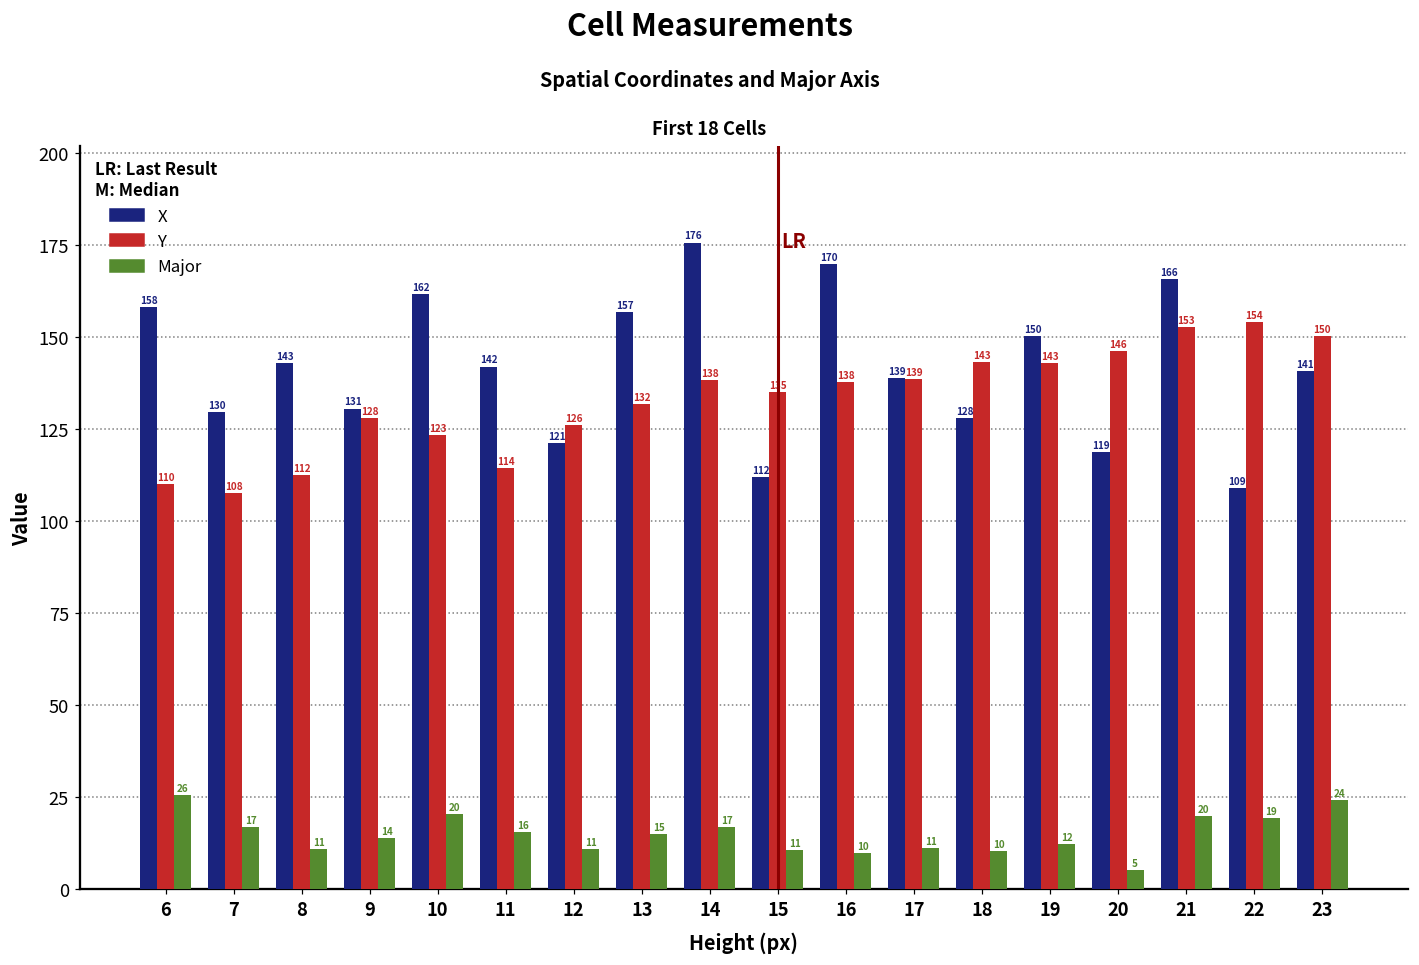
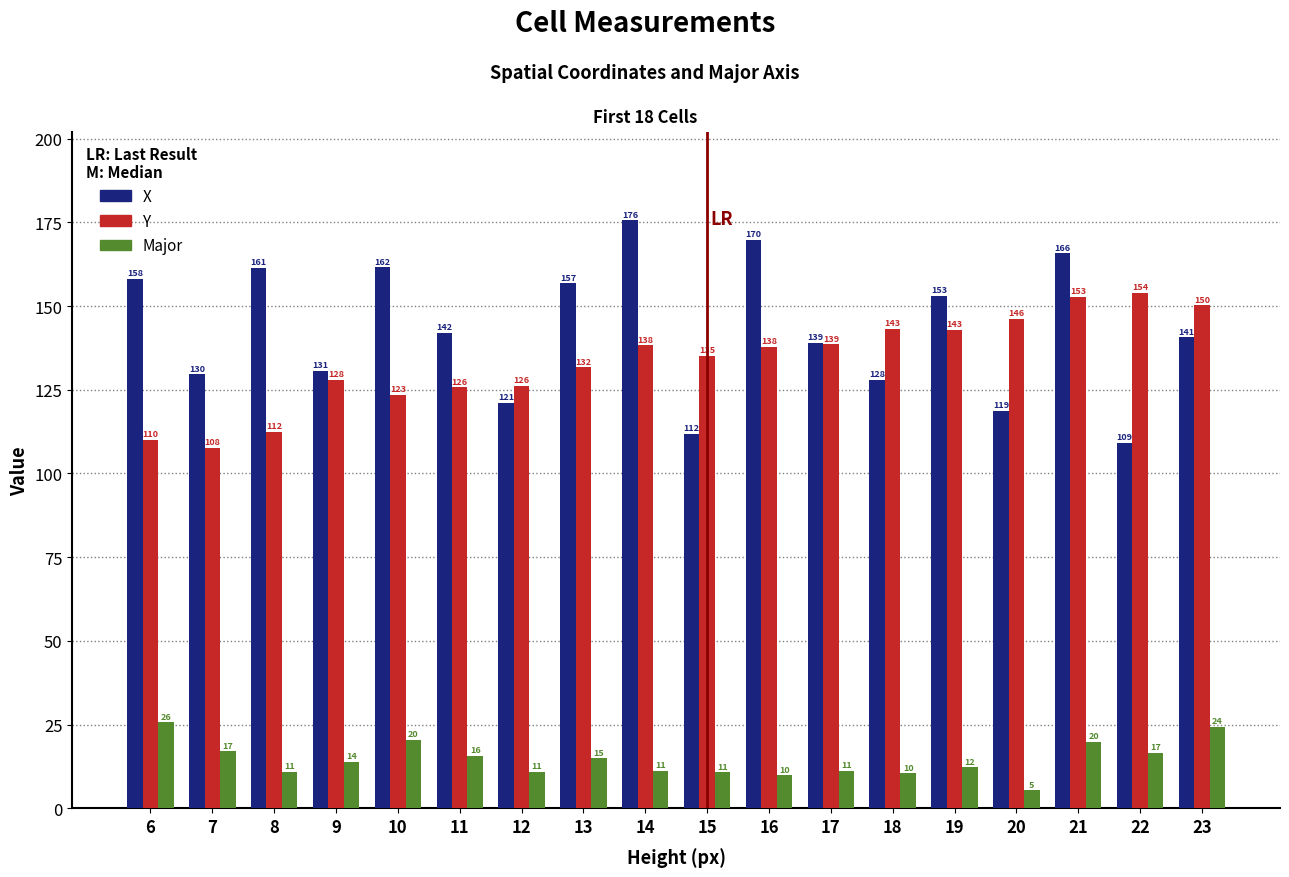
X, 8: 143 -> 161
Y, 11: 114 -> 126
Major, 14: 17 -> 11
X, 19: 150 -> 153
Major, 22: 19 -> 17
